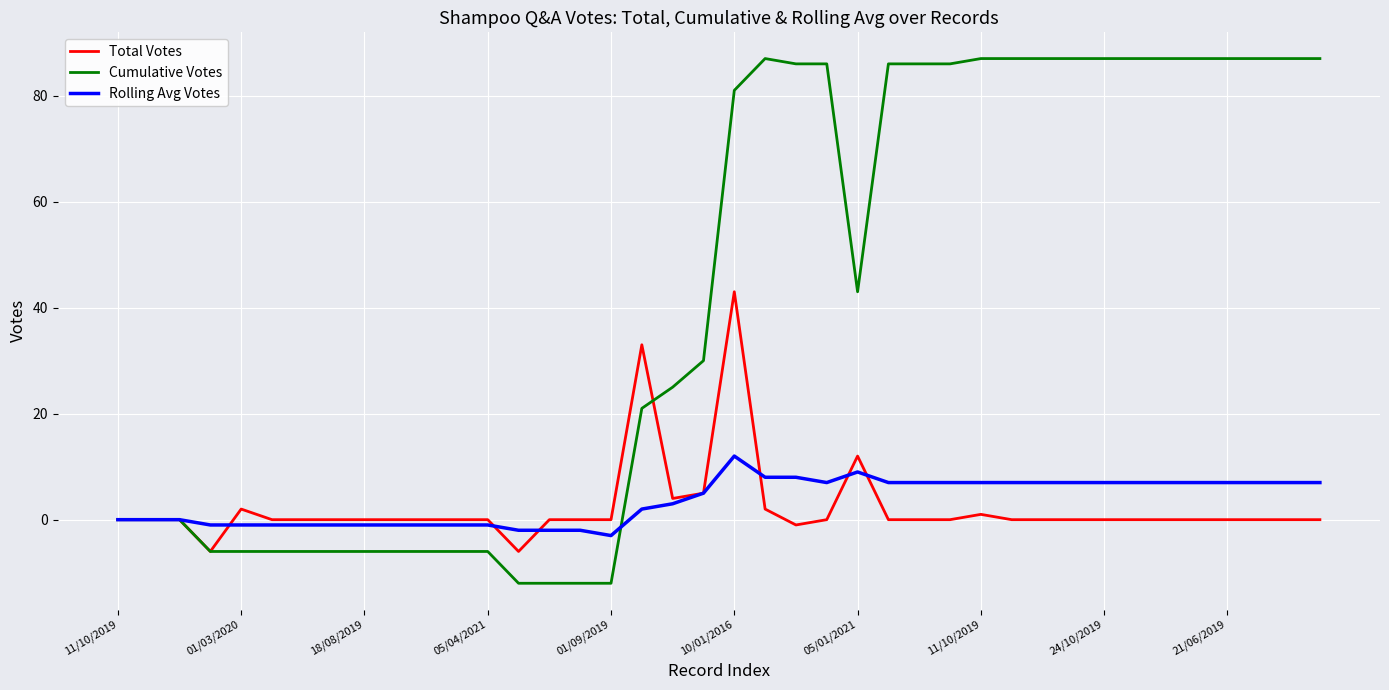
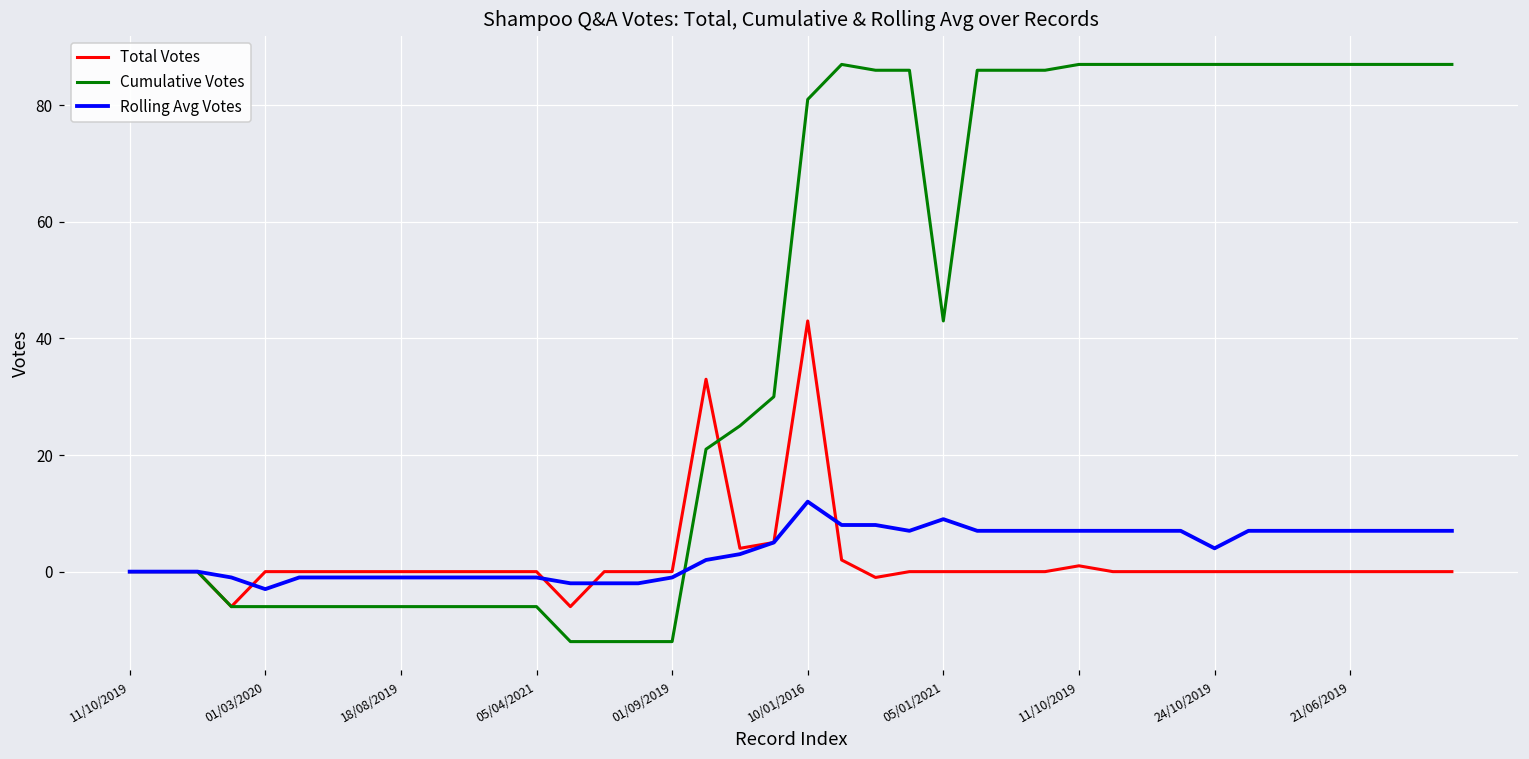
Total Votes, 01/03/2020: 2 -> 0
Rolling Avg Votes, 01/03/2020: -1 -> -3
Rolling Avg Votes, 01/09/2019: -3 -> -1
Total Votes, 05/01/2021: 12 -> 0
Rolling Avg Votes, 24/10/2019: 7 -> 4
